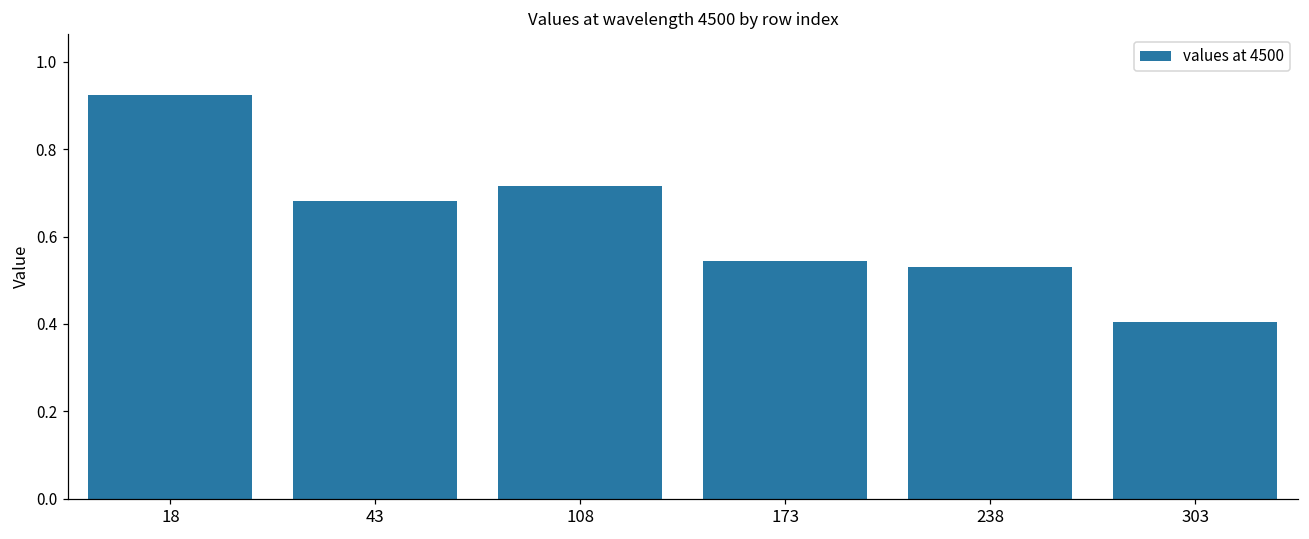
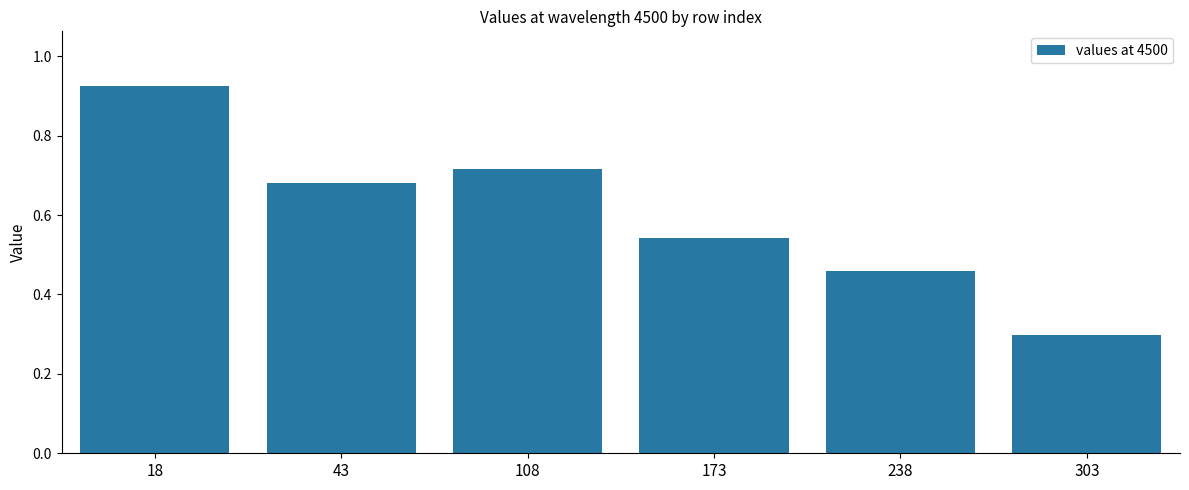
238: 0.53 -> 0.46
303: 0.40 -> 0.30
